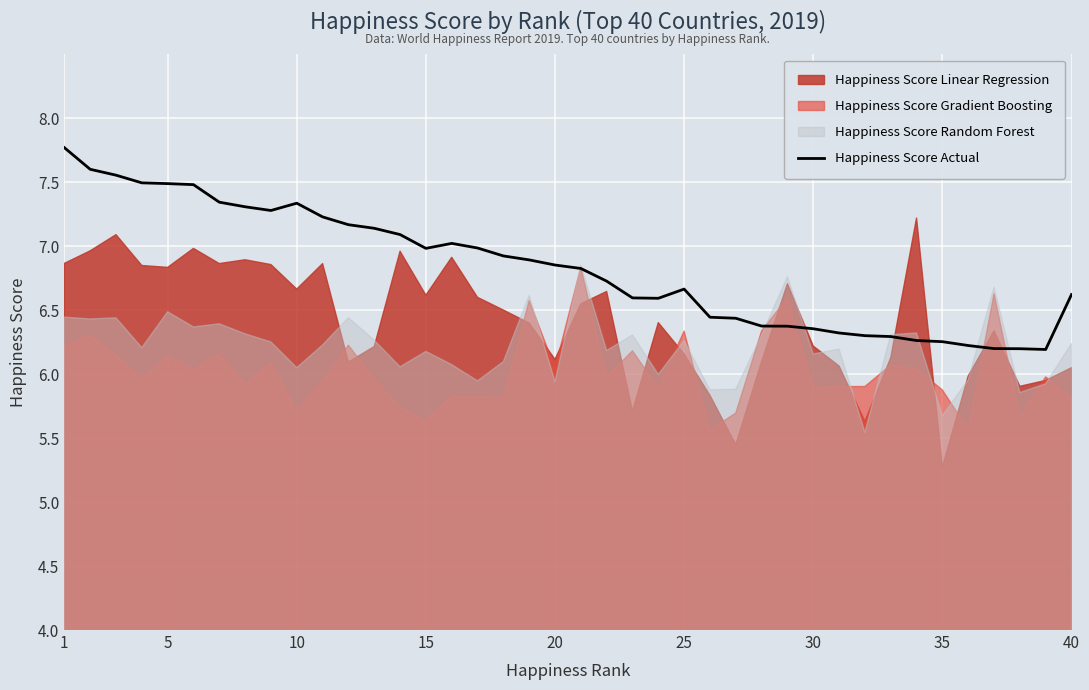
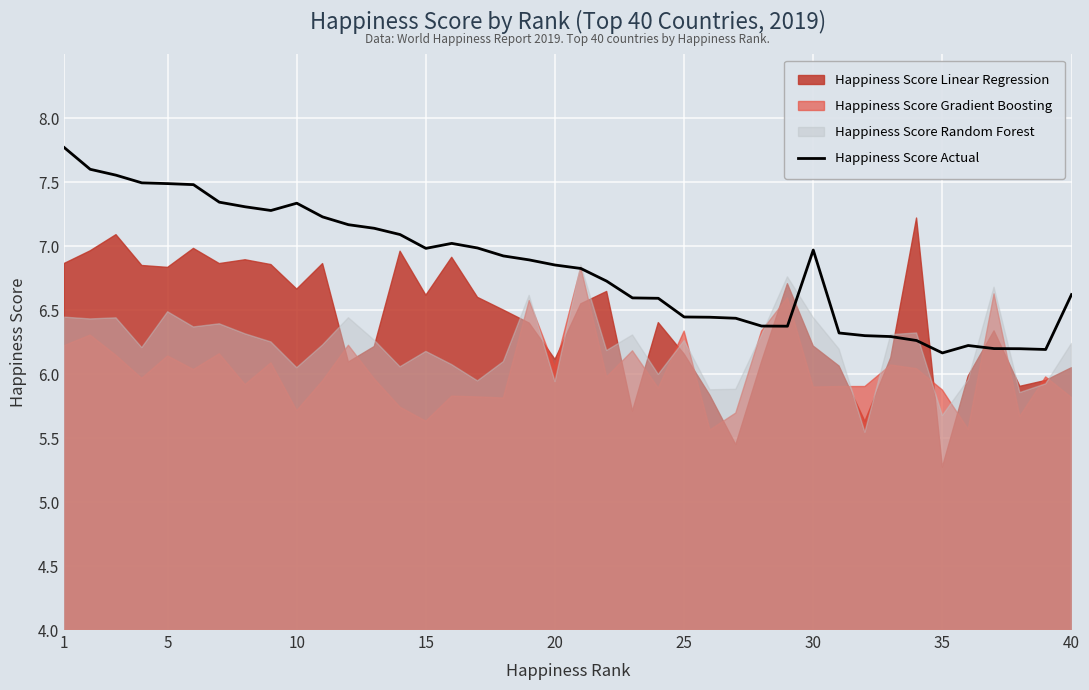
Happiness Score Actual, 25: 6.66 -> 6.45
Happiness Score Actual, 30: 6.35 -> 6.97
Happiness Score Random Forest, 30: 6.16 -> 6.44
Happiness Score Actual, 35: 6.25 -> 6.17
